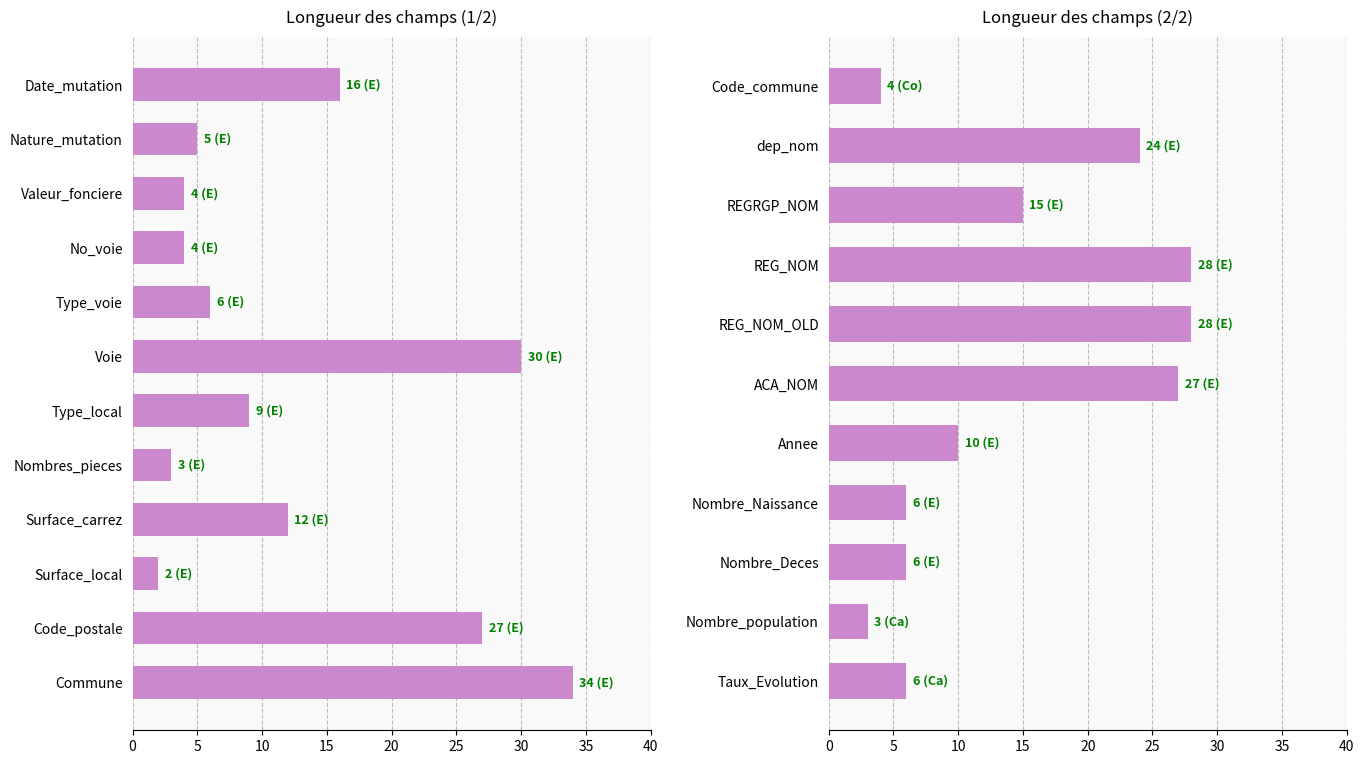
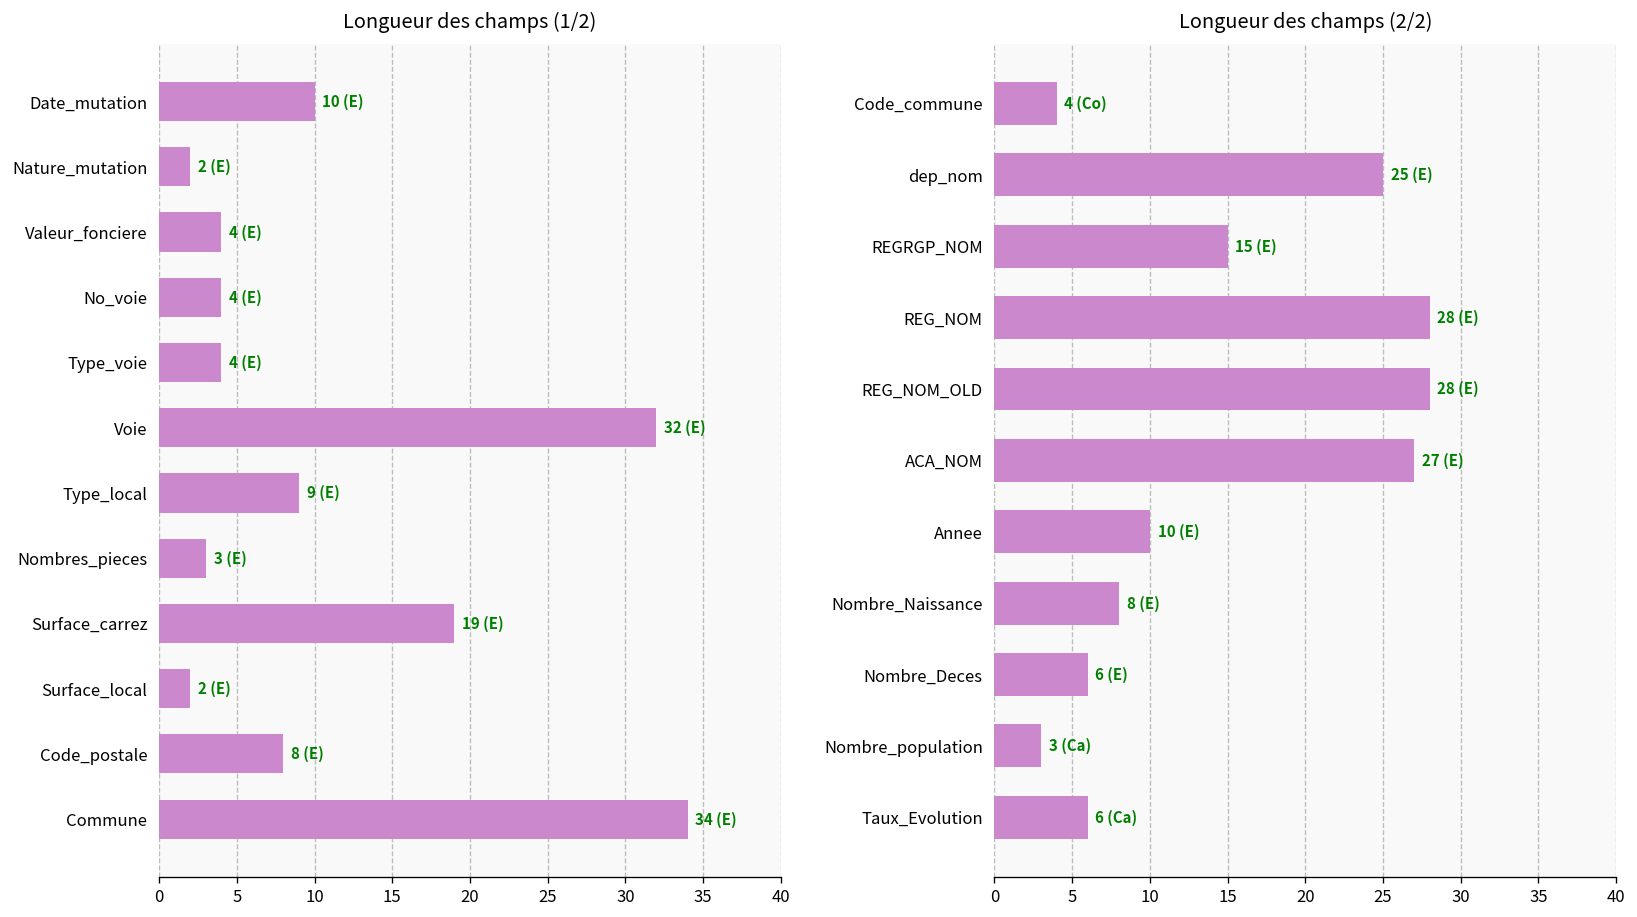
Longueur des champs (1/2), Date_mutation: 16 -> 10
Longueur des champs (1/2), Nature_mutation: 5 -> 2
Longueur des champs (1/2), Type_voie: 6 -> 4
Longueur des champs (1/2), Voie: 30 -> 32
Longueur des champs (1/2), Surface_carrez: 12 -> 19
Longueur des champs (1/2), Code_postale: 27 -> 8
Longueur des champs (2/2), dep_nom: 24 -> 25
Longueur des champs (2/2), Nombre_Naissance: 6 -> 8
